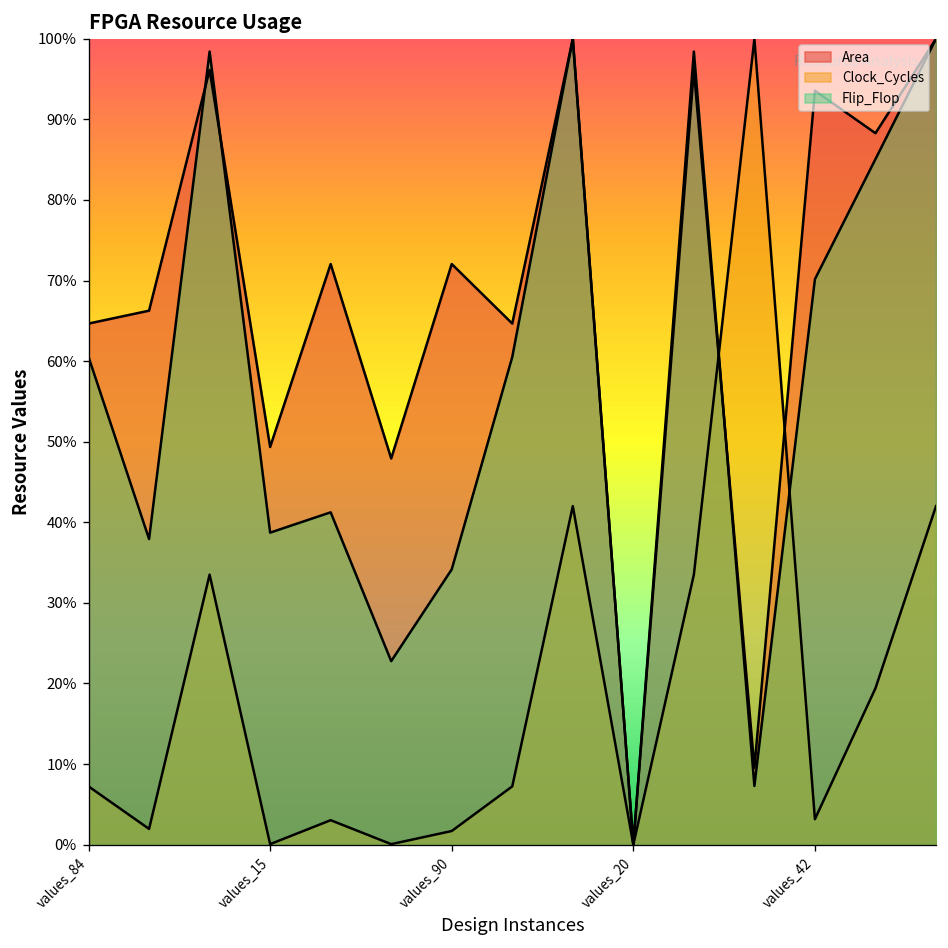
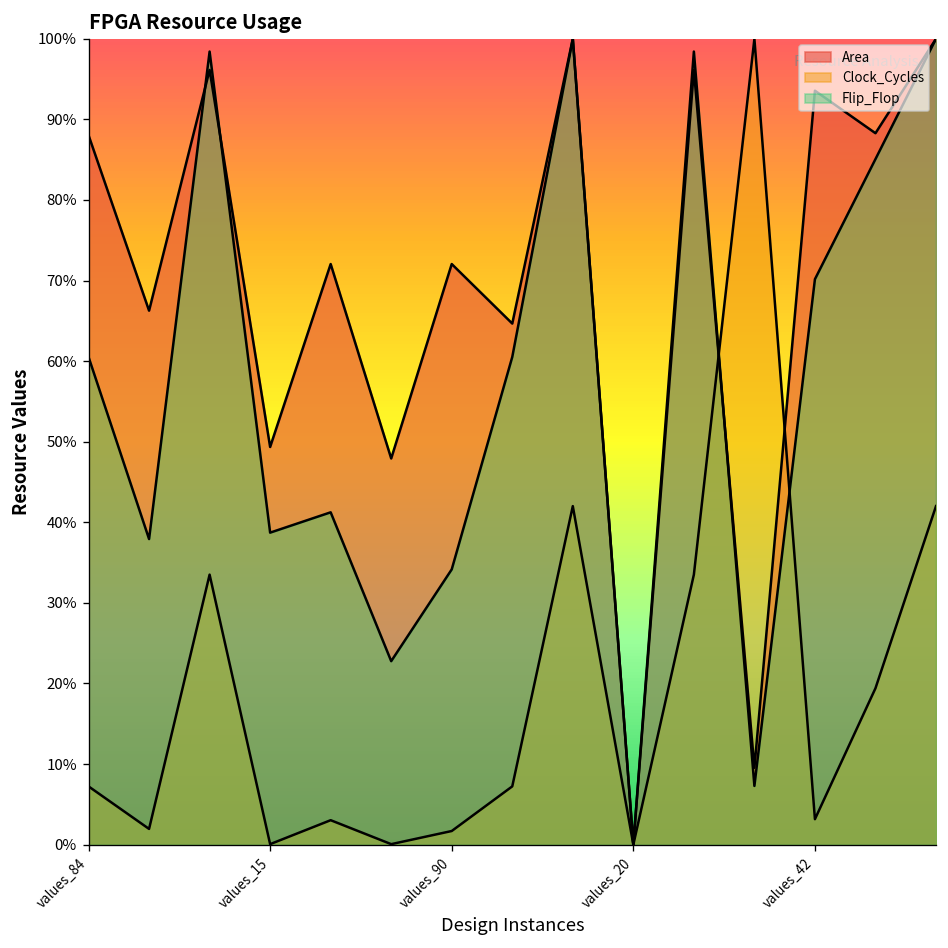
Area, values_84: 65% -> 88%
